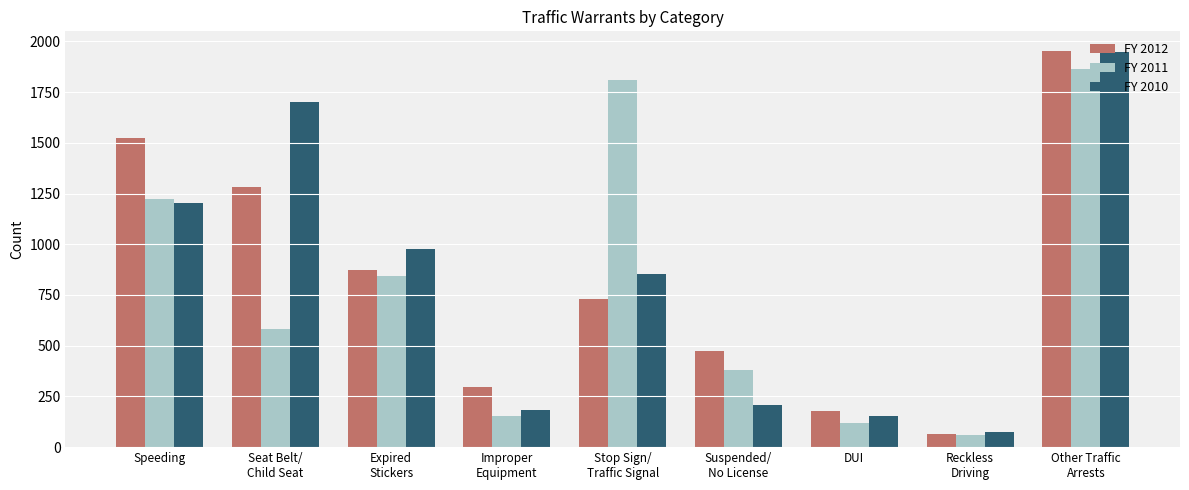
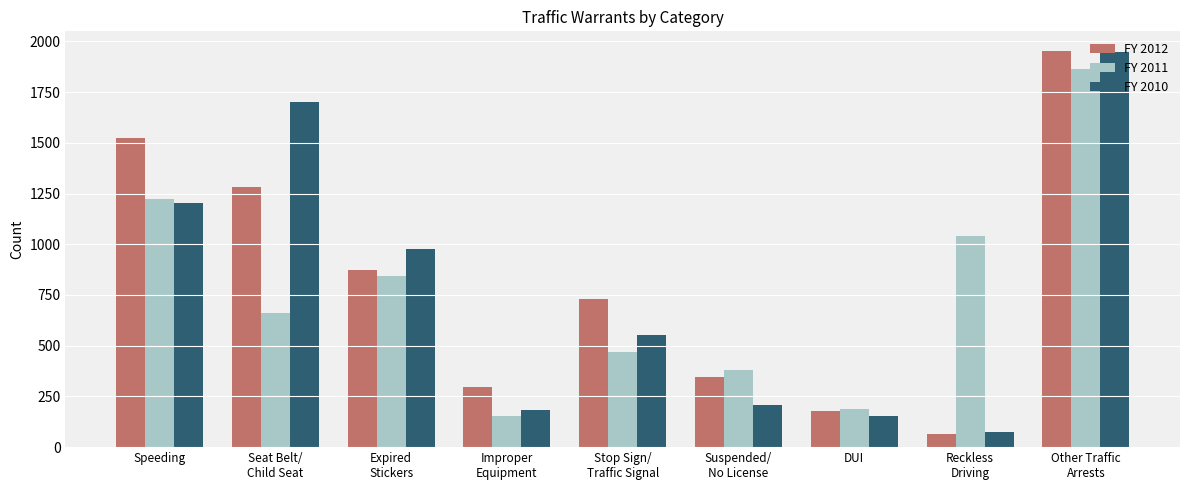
FY 2011, Seat Belt/ Child Seat: 580 -> 660
FY 2011, Stop Sign/ Traffic Signal: 1810 -> 470
FY 2010, Stop Sign/ Traffic Signal: 860 -> 550
FY 2012, Suspended/ No License: 480 -> 350
FY 2011, DUI: 120 -> 190
FY 2011, Reckless Driving: 60 -> 1040
